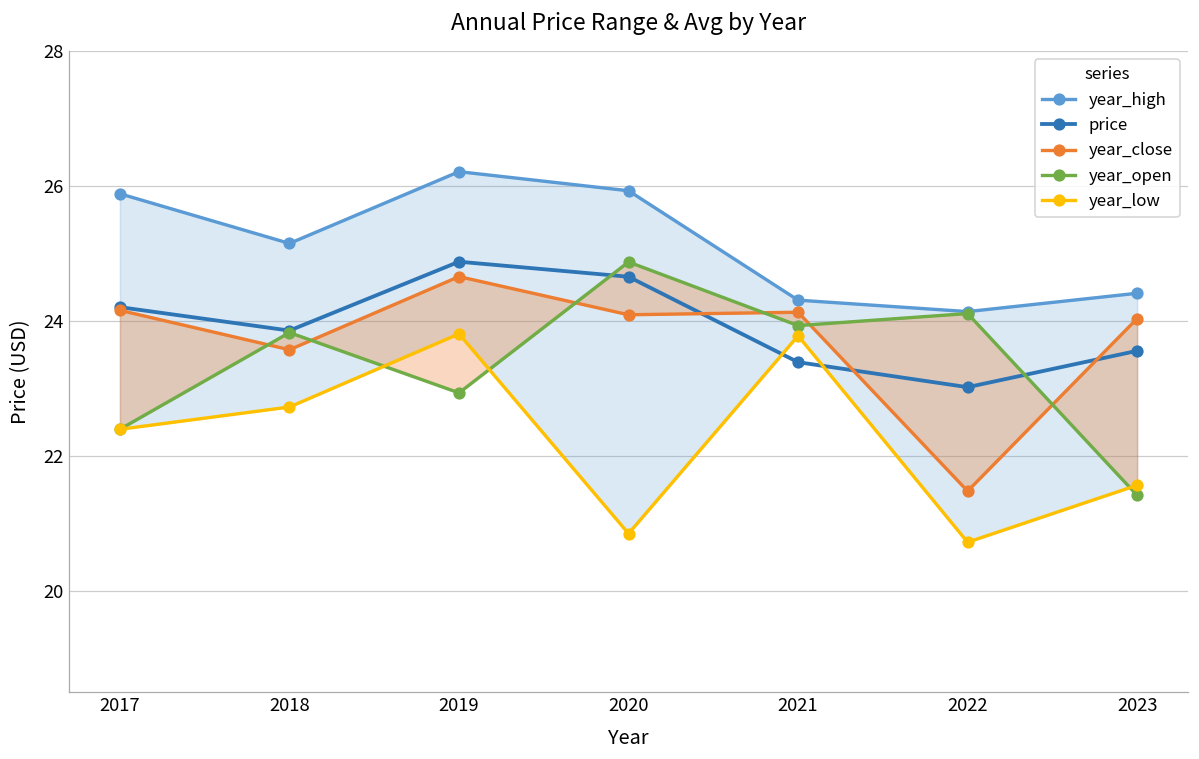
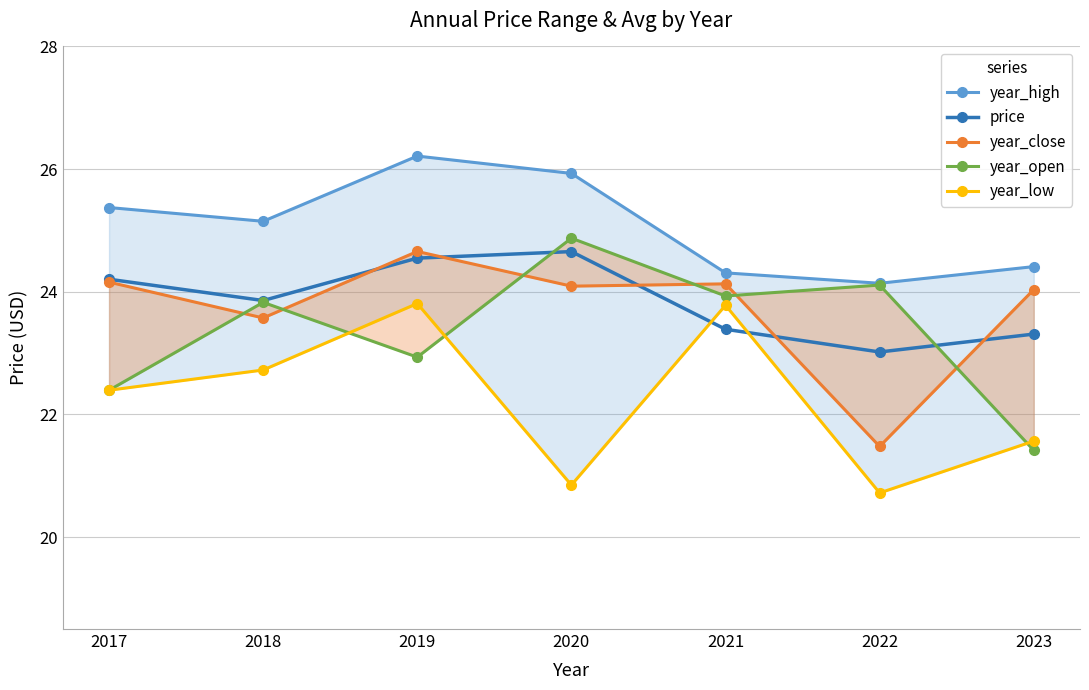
year_high, 2017: 25.9 -> 25.4
price, 2019: 24.9 -> 24.5
price, 2023: 23.6 -> 23.3
